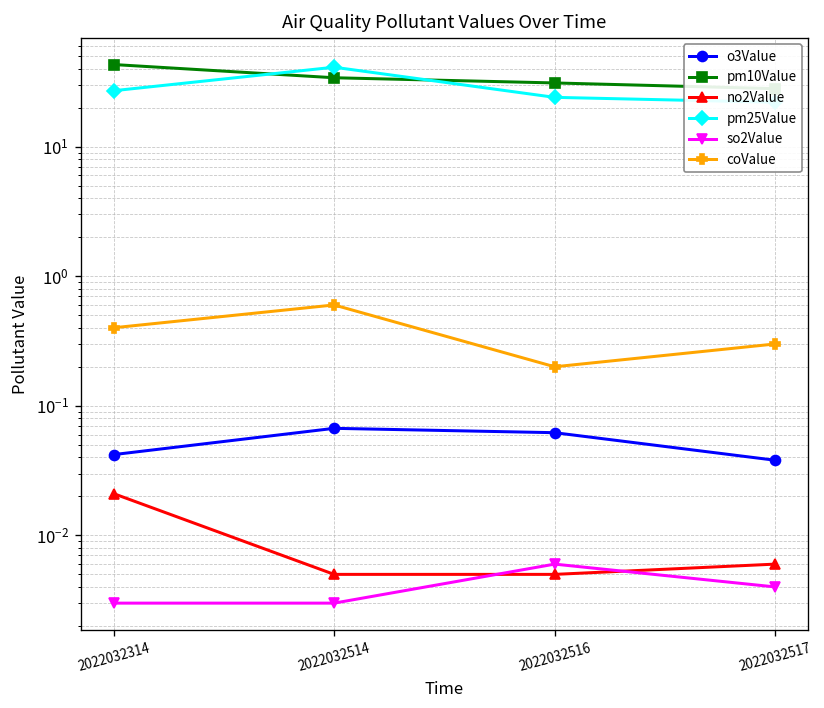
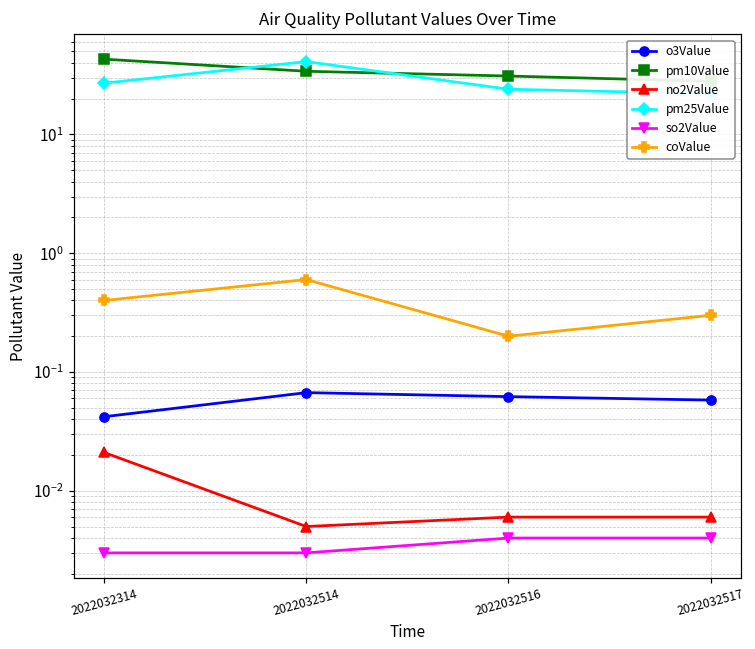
no2Value, 2022032516: 0.005 -> 0.006
so2Value, 2022032516: 0.006 -> 0.004
o3Value, 2022032517: 0.038 -> 0.06
